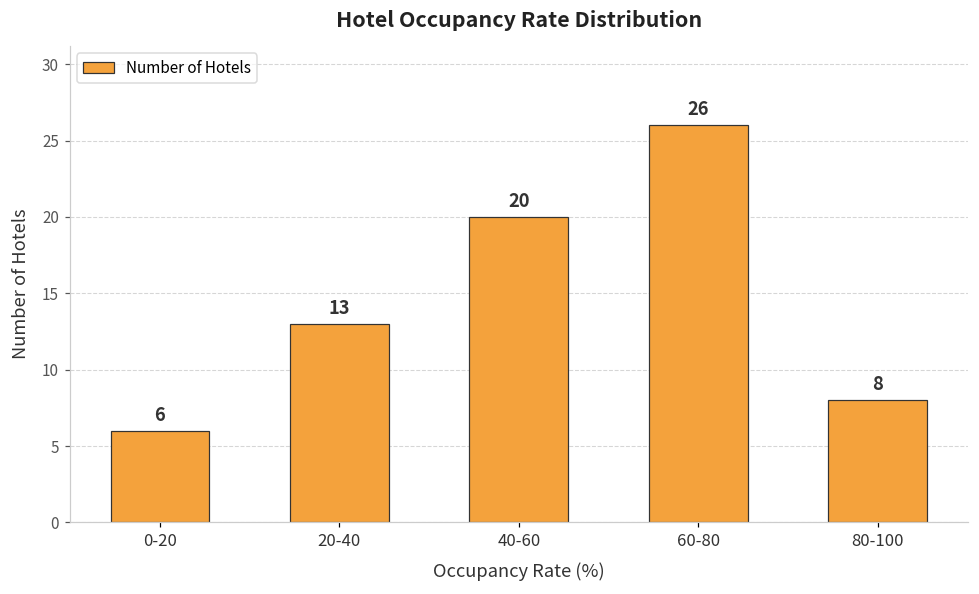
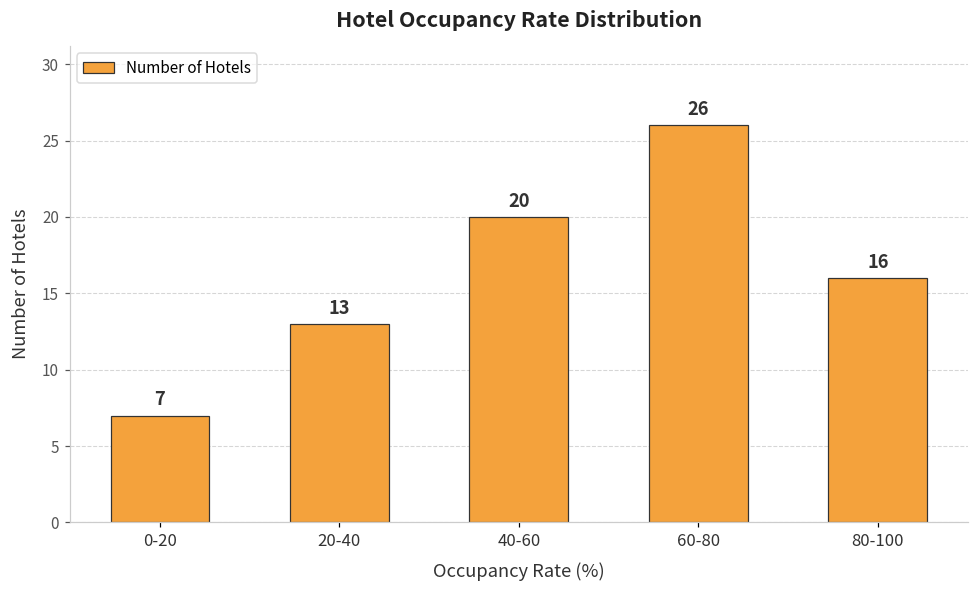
0-20: 6 -> 7
80-100: 8 -> 16
